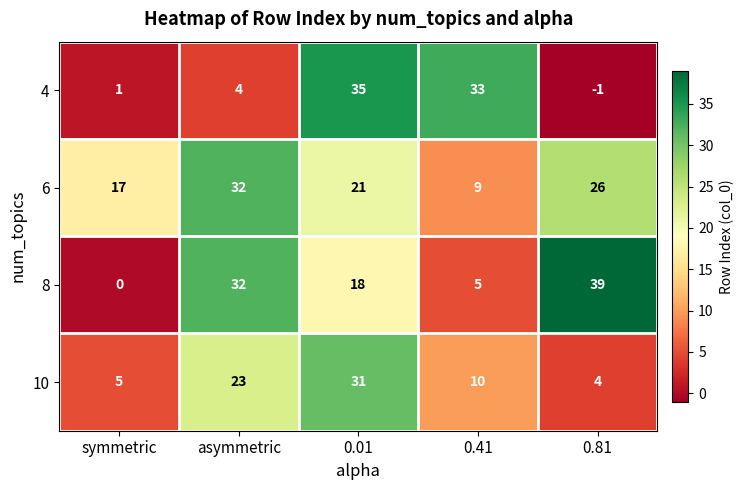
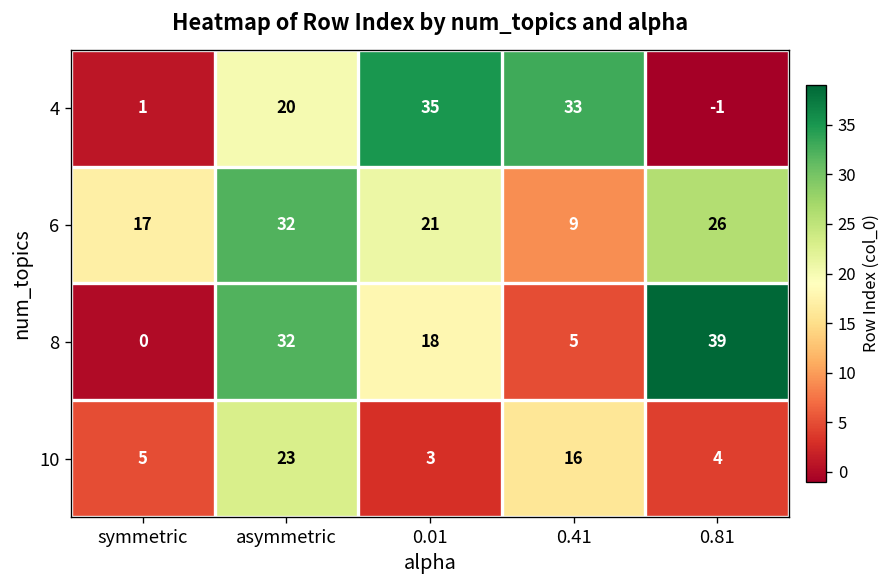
4, asymmetric: 4 -> 20
10, 0.01: 31 -> 3
10, 0.41: 10 -> 16
